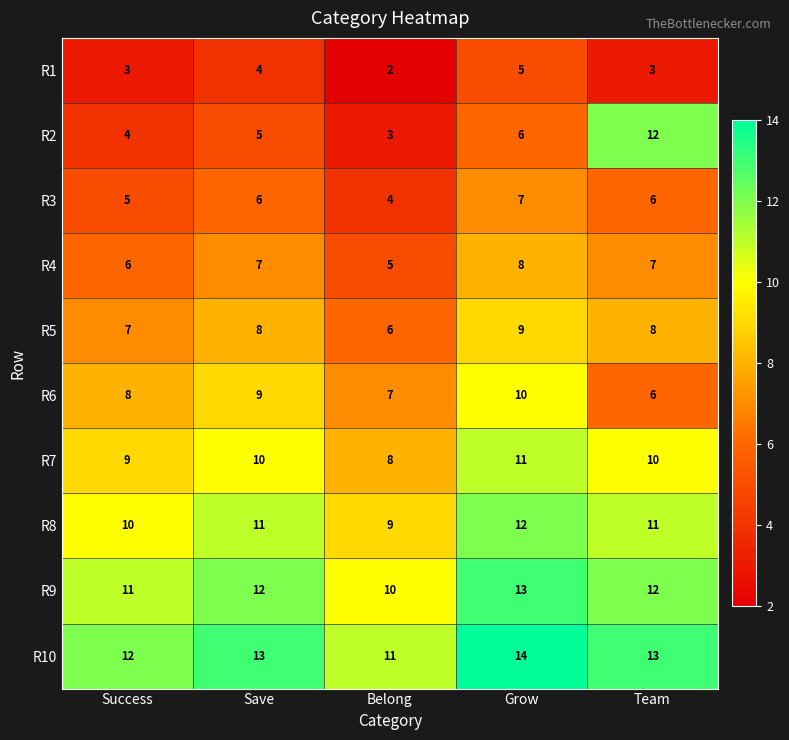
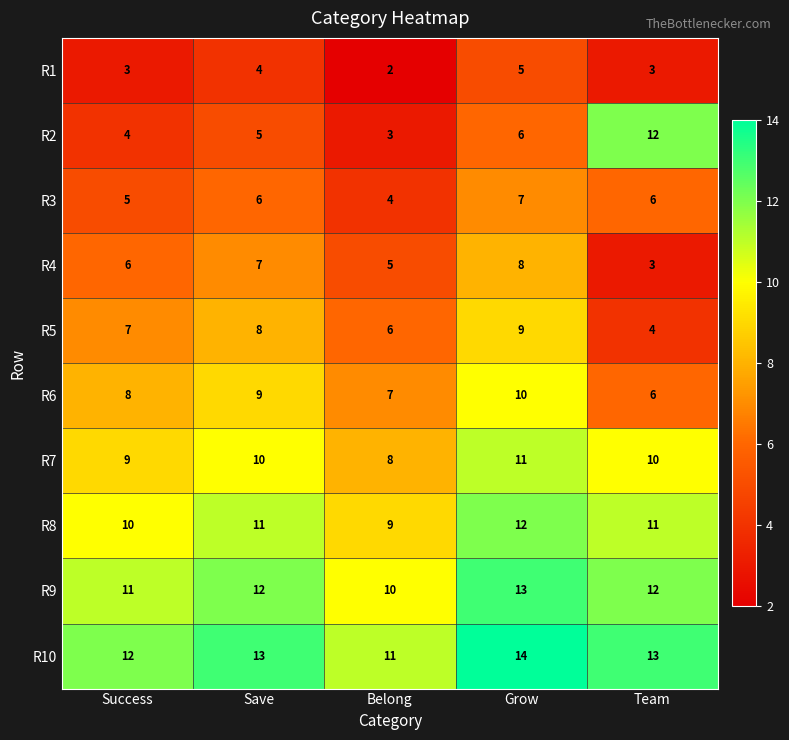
R4, Team: 7 -> 3
R5, Team: 8 -> 4
